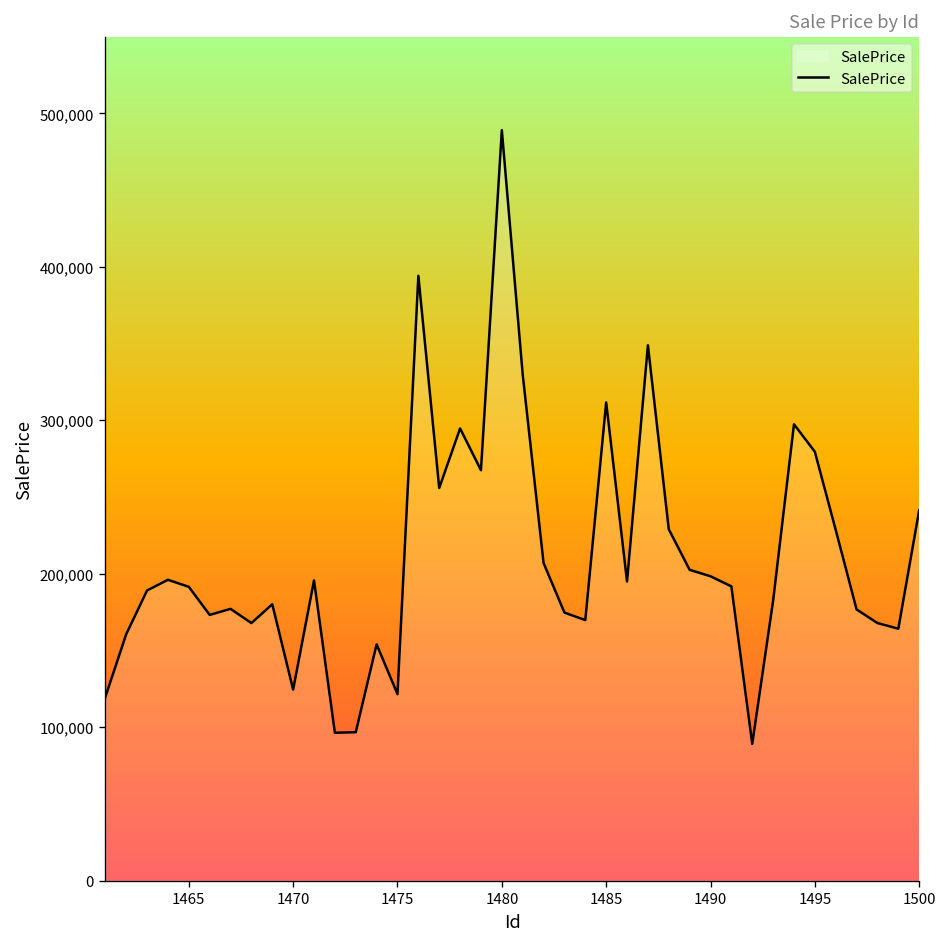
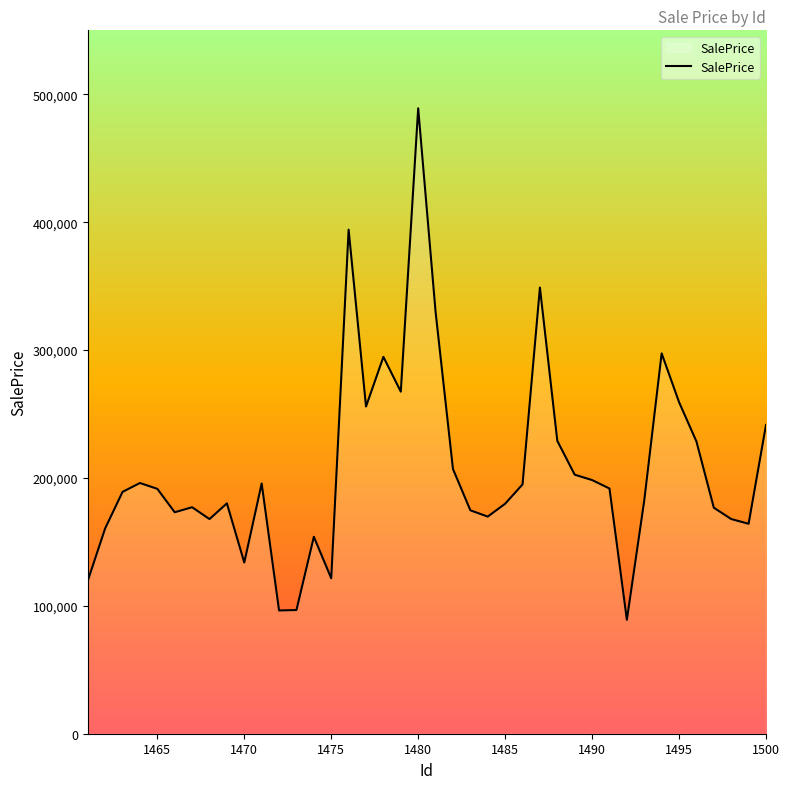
1470: 124,000 -> 134,000
1485: 312,000 -> 180,000
1495: 279,000 -> 259,000
